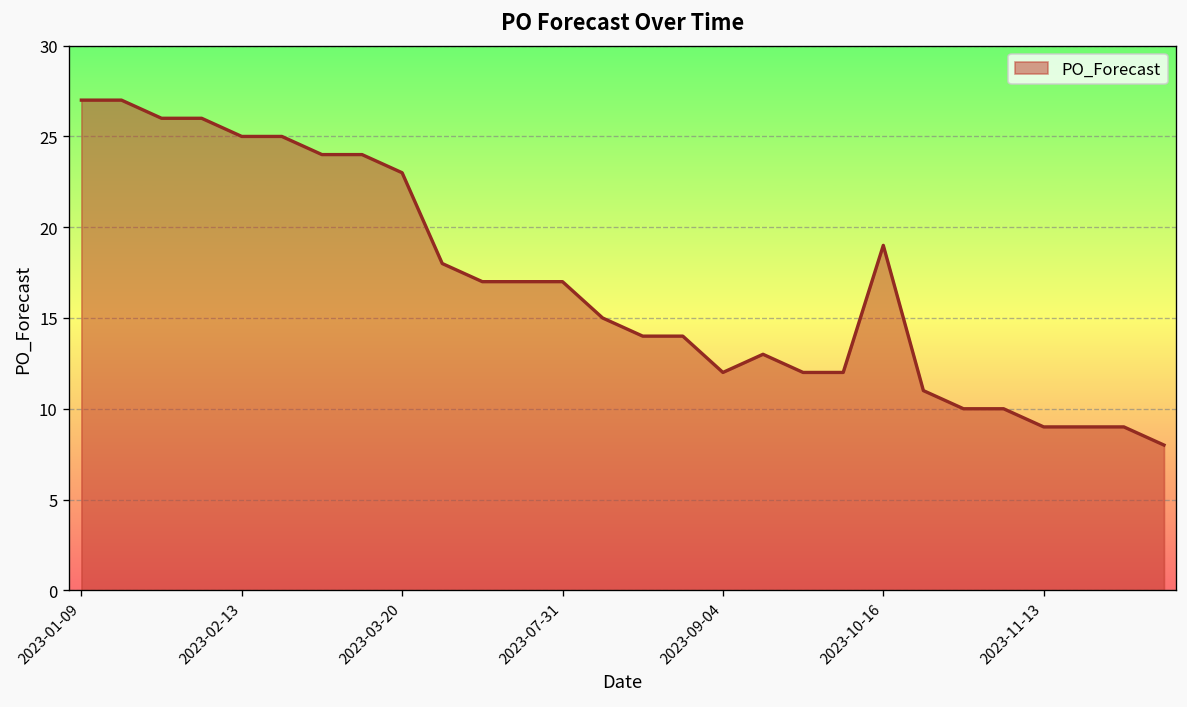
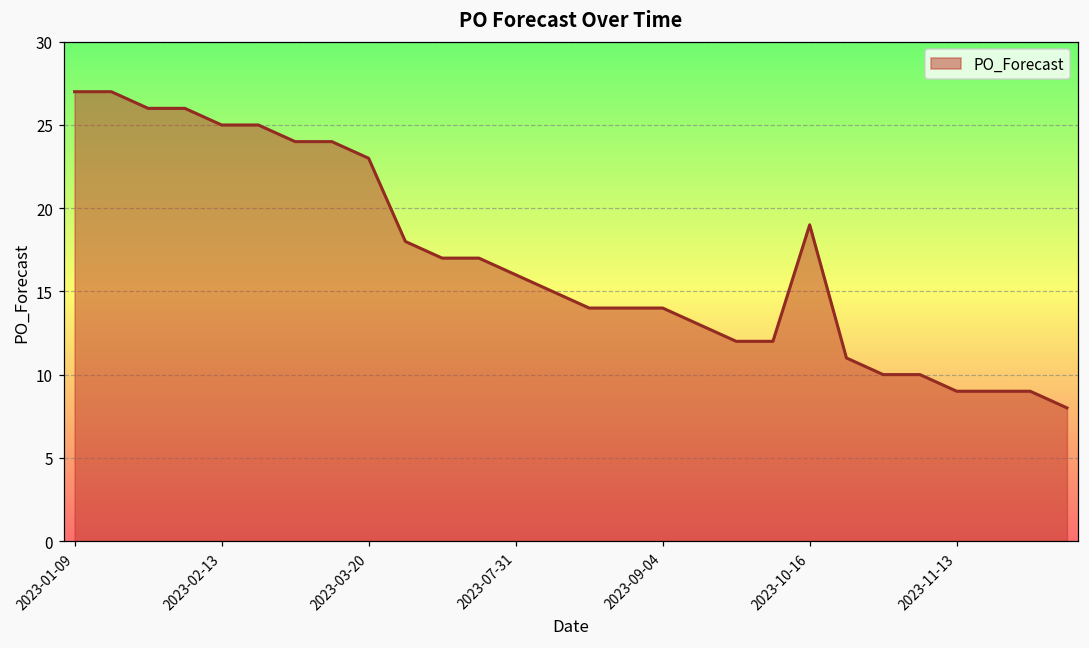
2023-07-31: 17 -> 16
2023-09-04: 12 -> 14
